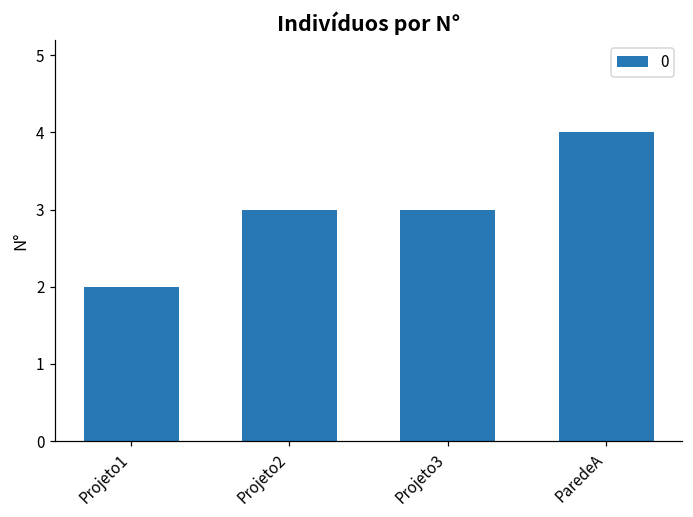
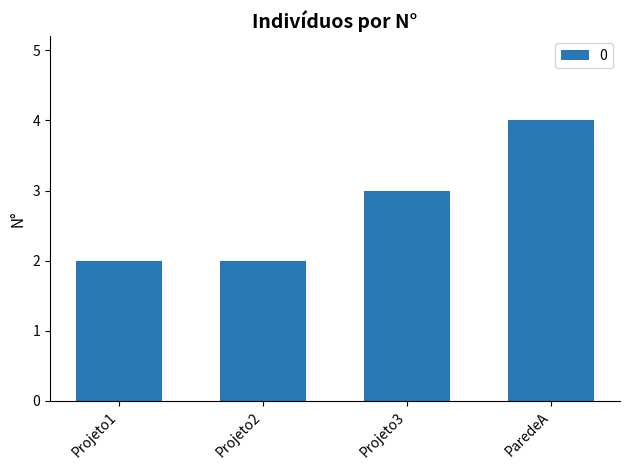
Projeto2: 3 -> 2
